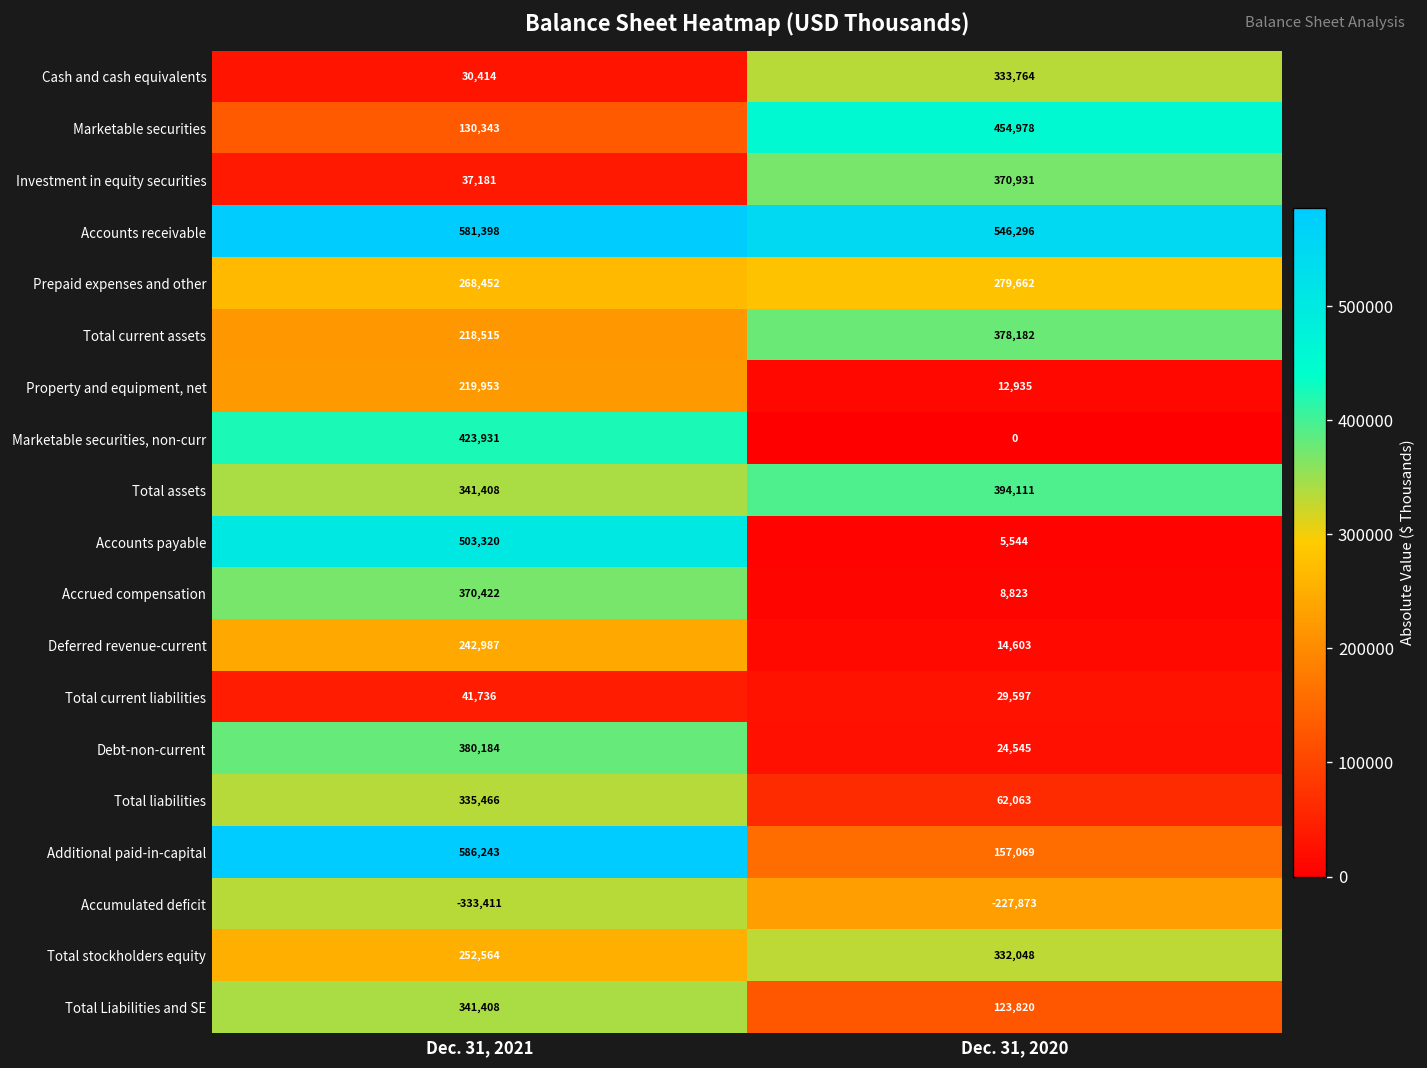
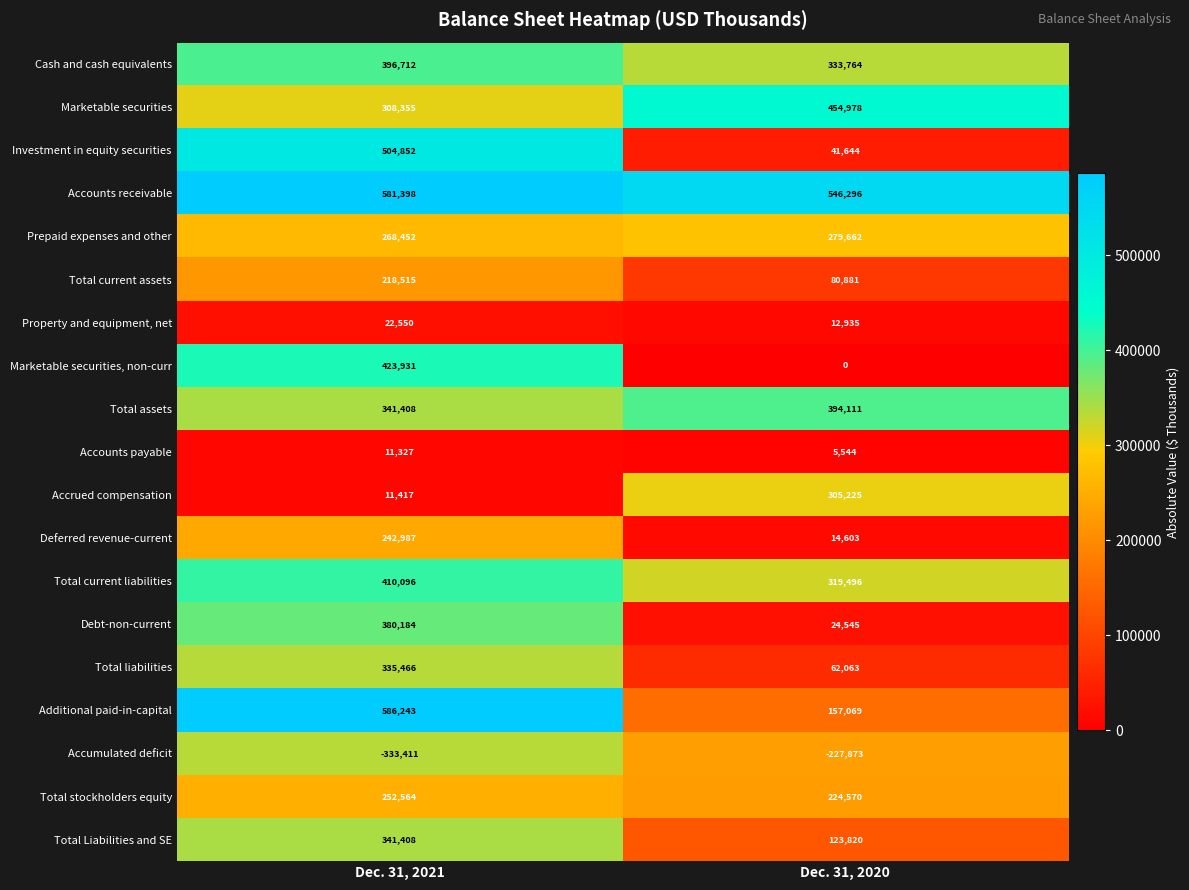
Cash and cash equivalents, Dec. 31, 2021: 30,414 -> 396,712
Marketable securities, Dec. 31, 2021: 130,343 -> 308,355
Investment in equity securities, Dec. 31, 2021: 37,181 -> 504,852
Investment in equity securities, Dec. 31, 2020: 370,931 -> 41,644
Total current assets, Dec. 31, 2020: 378,182 -> 80,881
Property and equipment, net, Dec. 31, 2021: 219,953 -> 22,550
Accounts payable, Dec. 31, 2021: 503,320 -> 11,327
Accrued compensation, Dec. 31, 2021: 370,422 -> 11,417
Accrued compensation, Dec. 31, 2020: 8,823 -> 305,225
Total current liabilities, Dec. 31, 2021: 41,736 -> 410,096
Total current liabilities, Dec. 31, 2020: 29,597 -> 319,496
Total stockholders equity, Dec. 31, 2020: 332,048 -> 224,570
